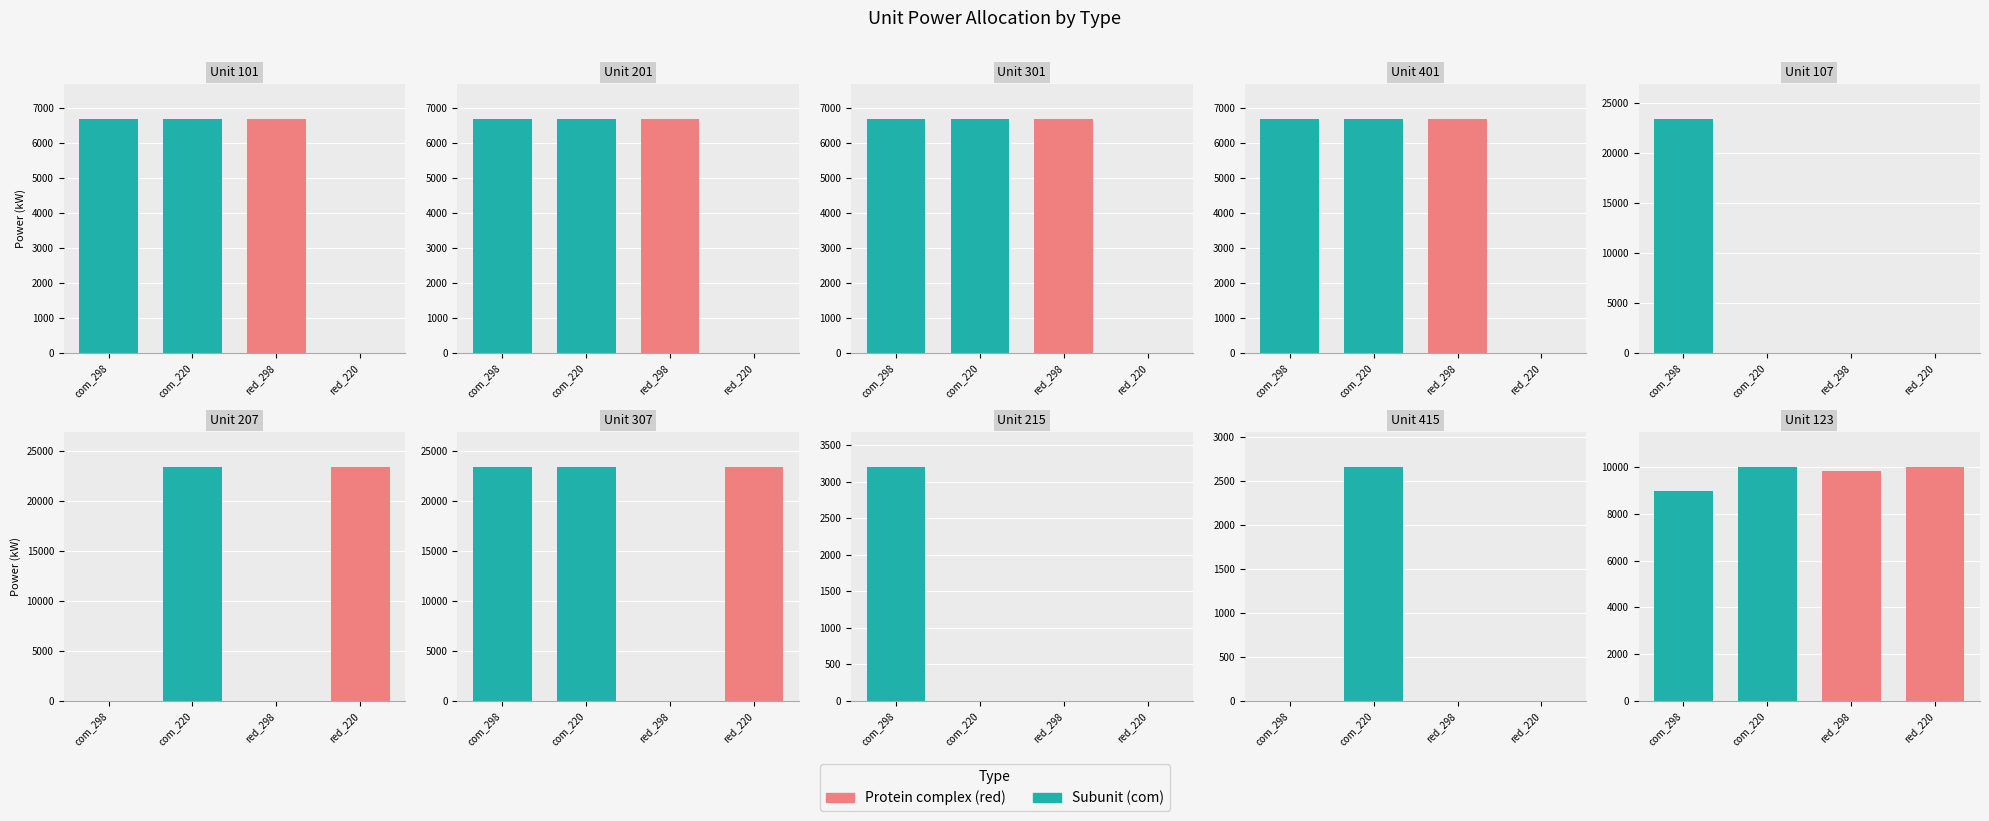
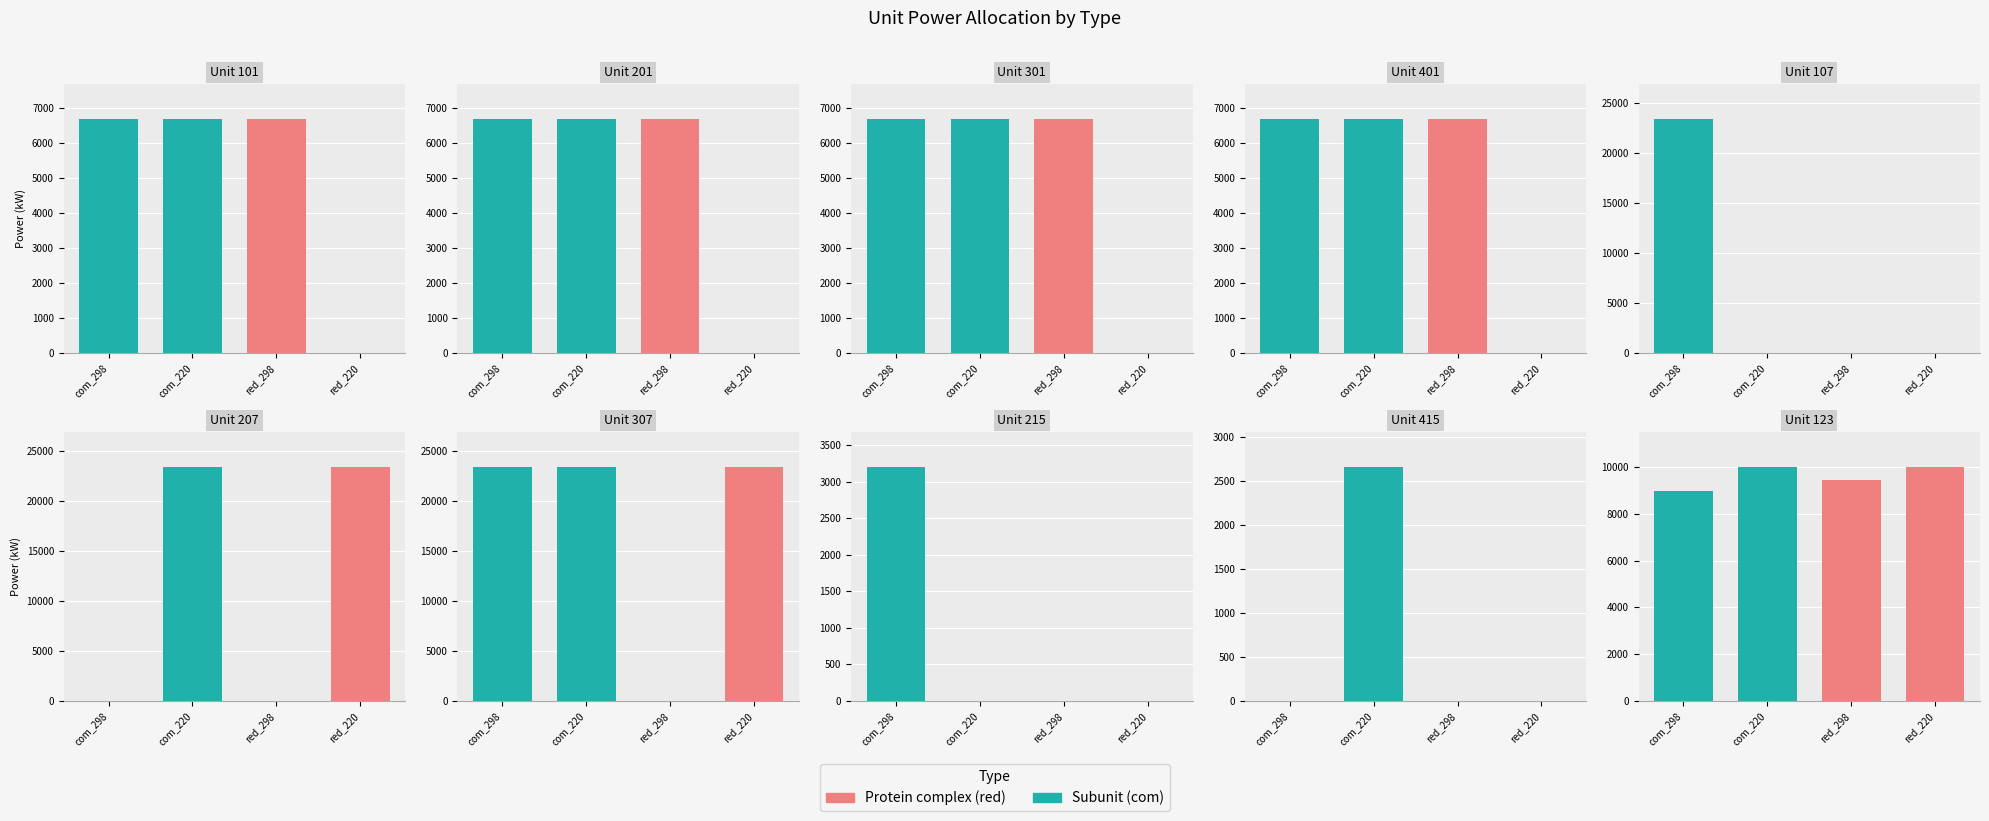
Unit 123, red_298: 9800 -> 9500
